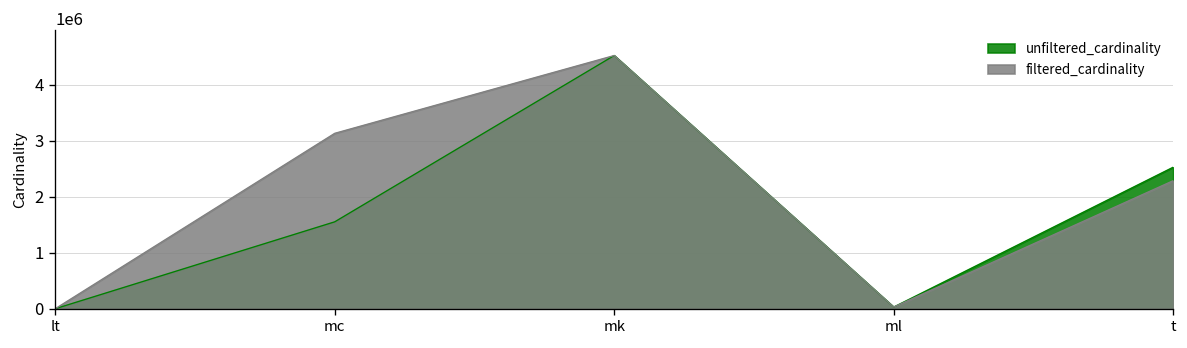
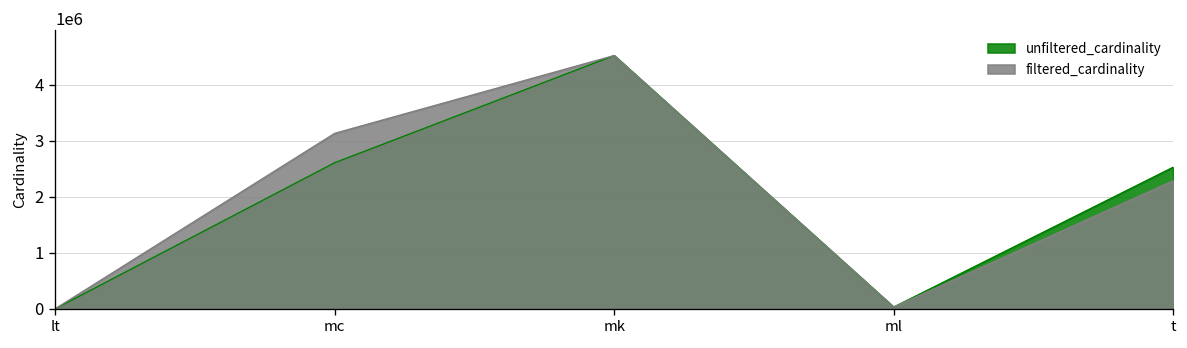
unfiltered_cardinality, mc: 1600000 -> 2600000
